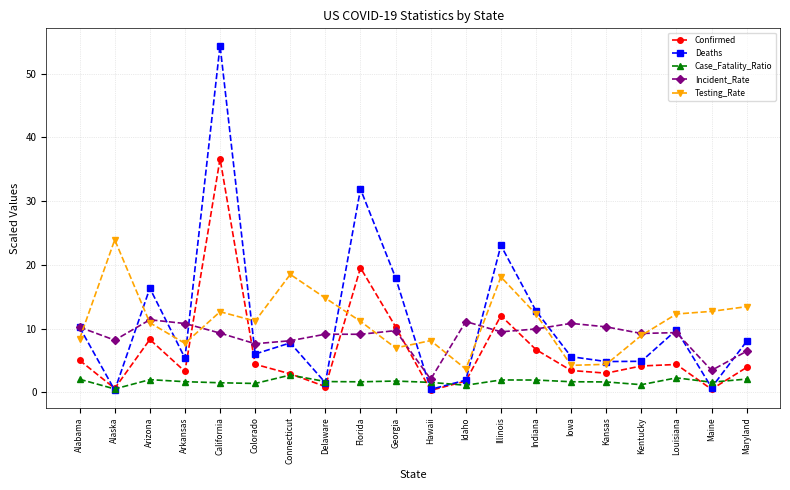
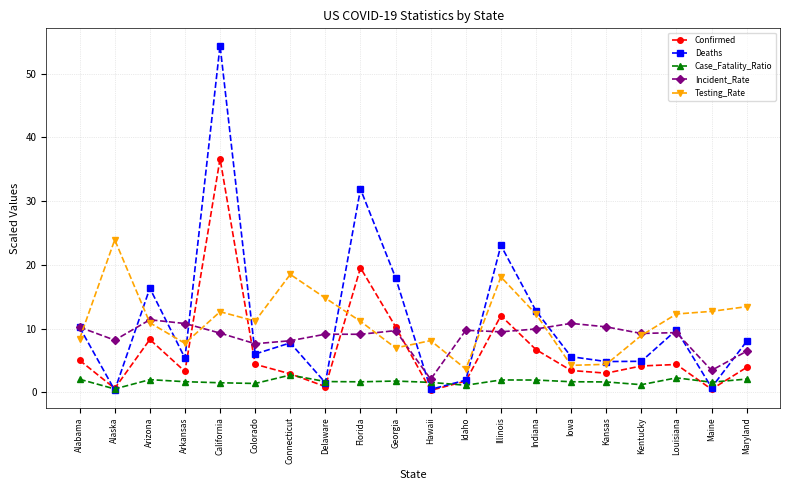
Incident_Rate, Idaho: 11 -> 10
